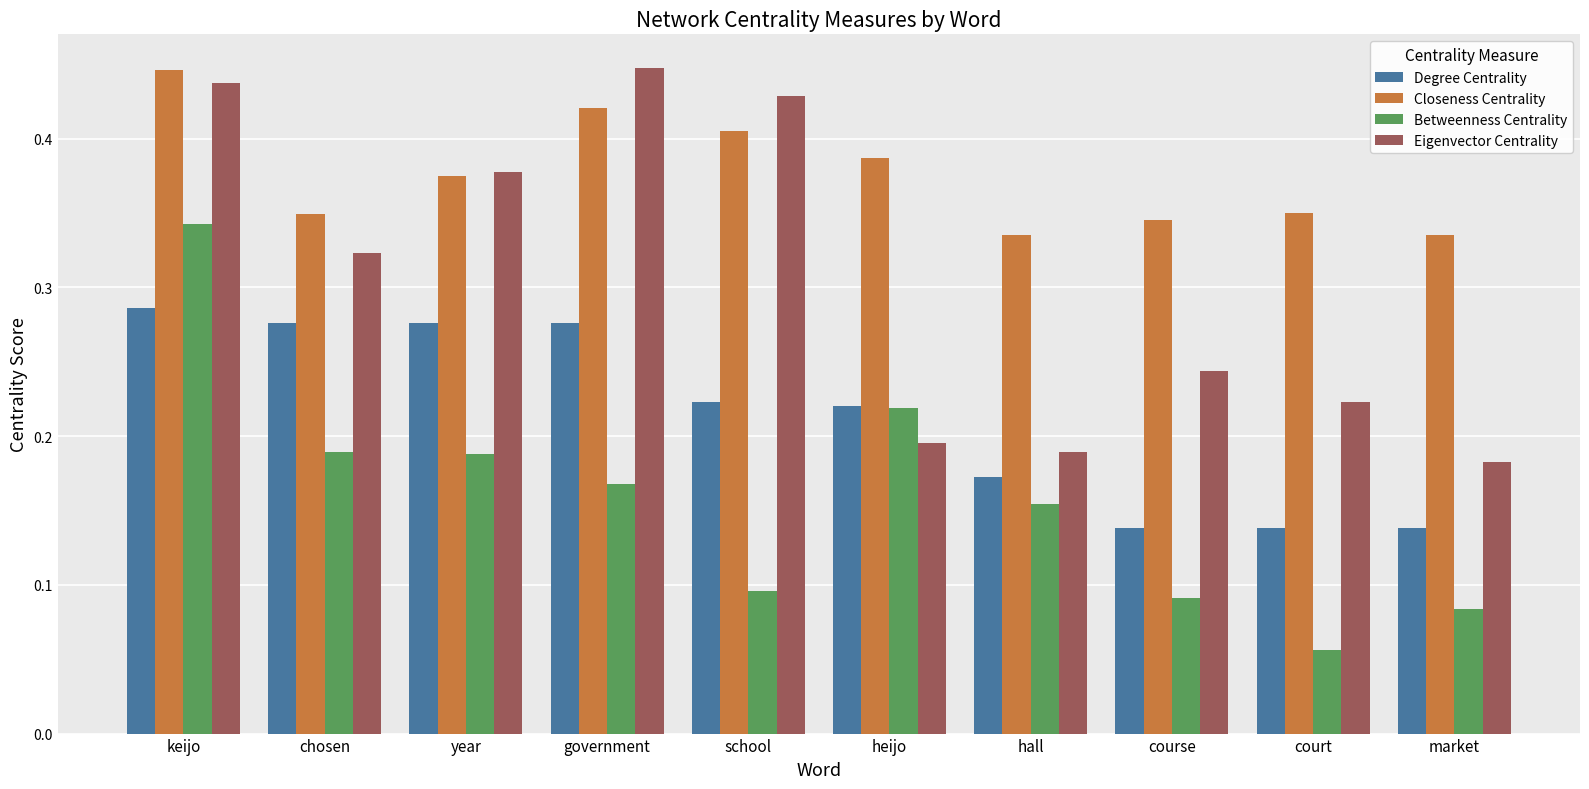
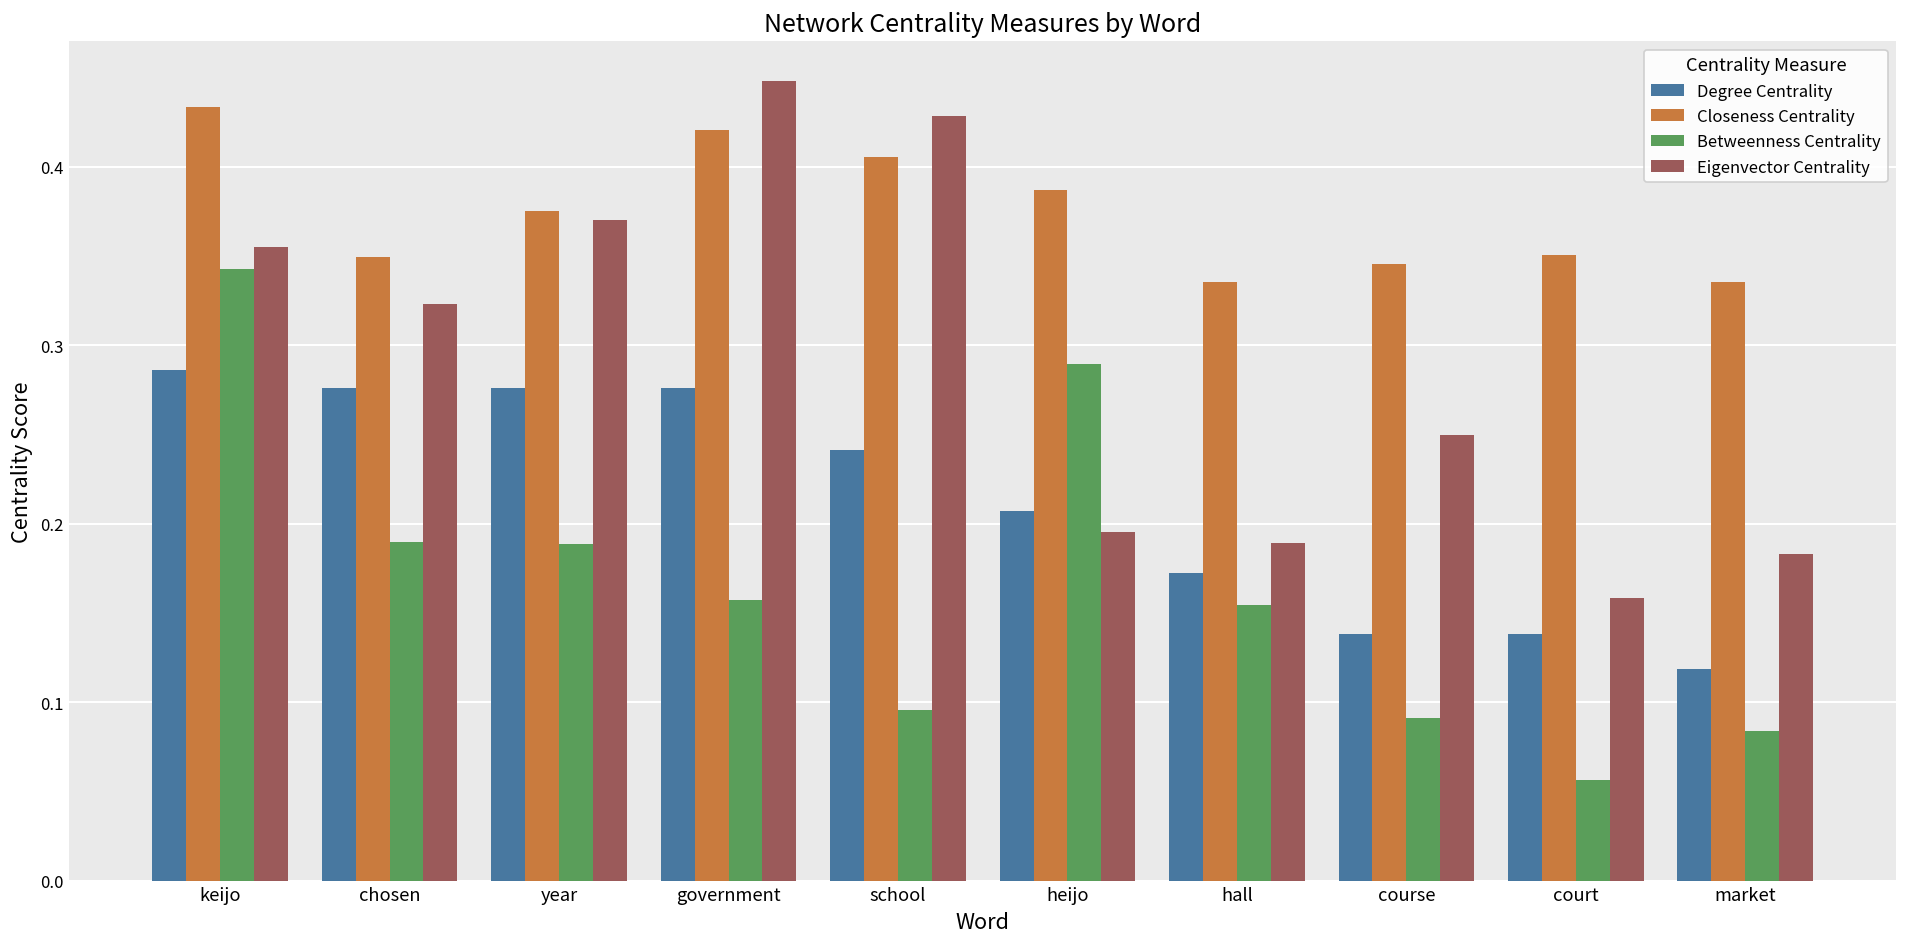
Closeness Centrality, keijo: 0.446 -> 0.433
Eigenvector Centrality, keijo: 0.438 -> 0.355
Eigenvector Centrality, year: 0.377 -> 0.370
Betweenness Centrality, government: 0.168 -> 0.157
Degree Centrality, school: 0.223 -> 0.241
Degree Centrality, heijo: 0.220 -> 0.207
Betweenness Centrality, heijo: 0.219 -> 0.290
Eigenvector Centrality, course: 0.244 -> 0.250
Eigenvector Centrality, court: 0.223 -> 0.158
Degree Centrality, market: 0.138 -> 0.119
